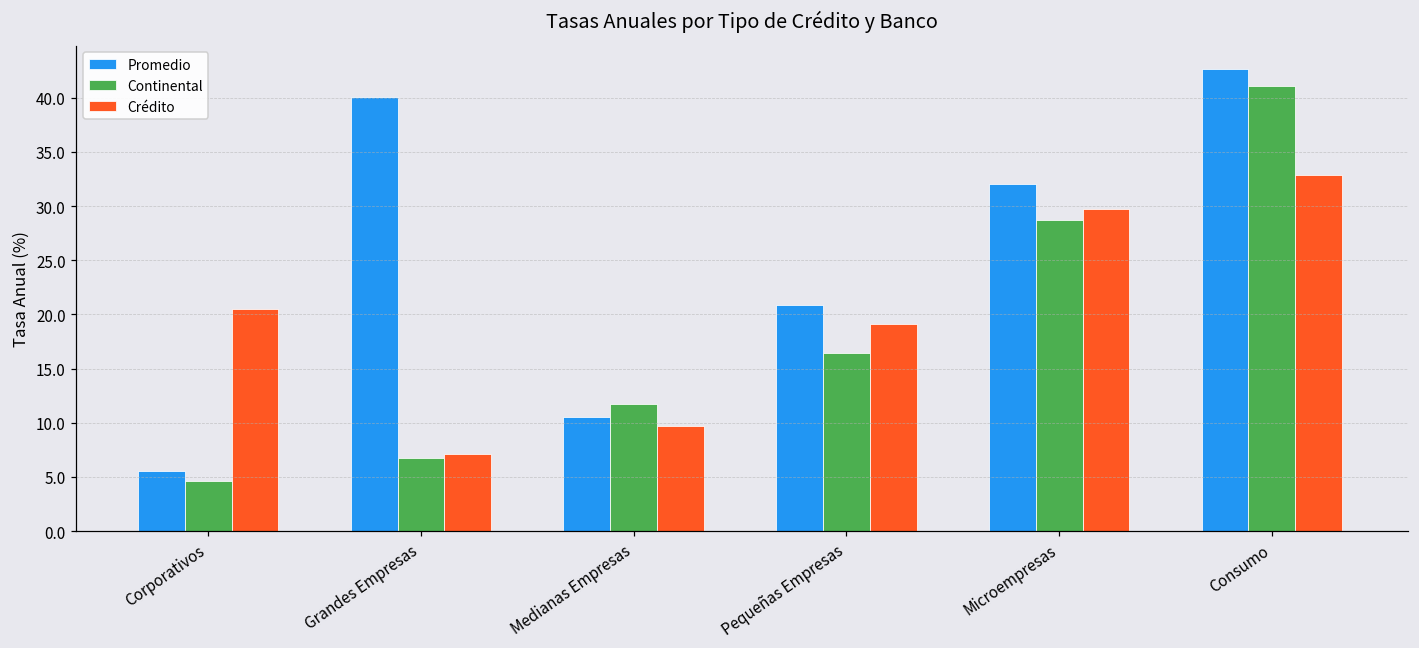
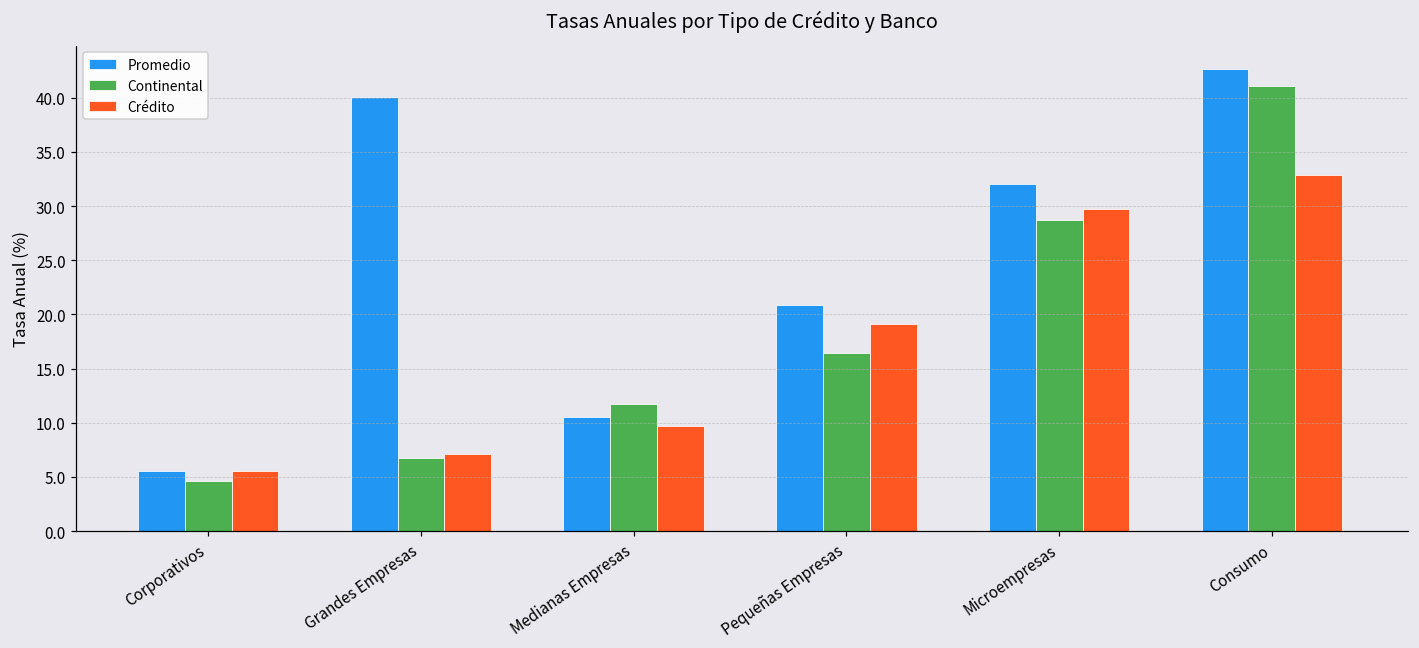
Crédito, Corporativos: 21 -> 6
